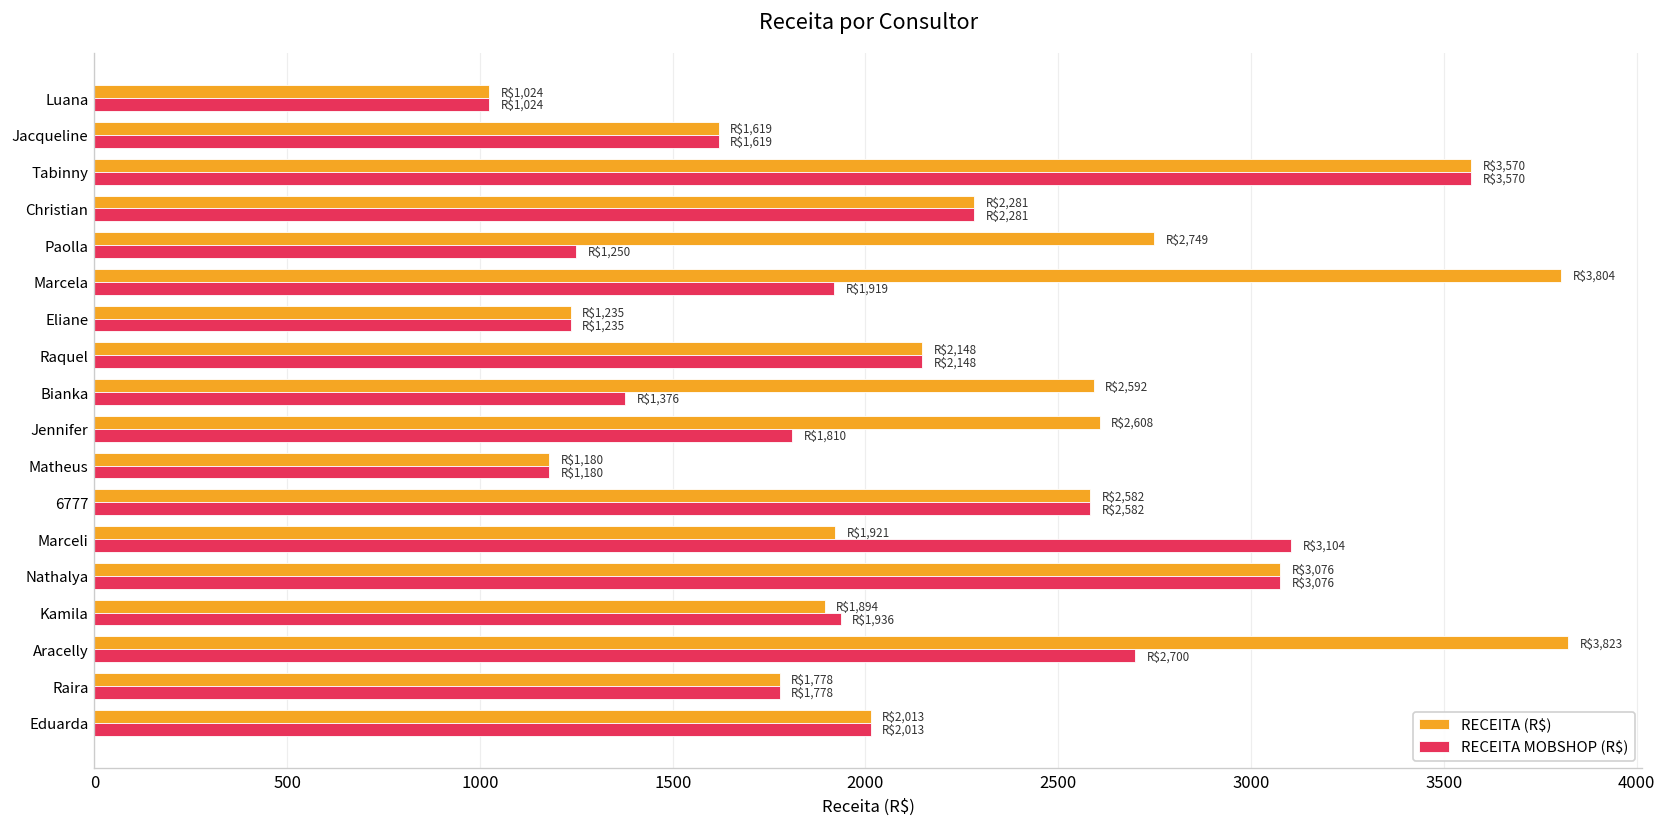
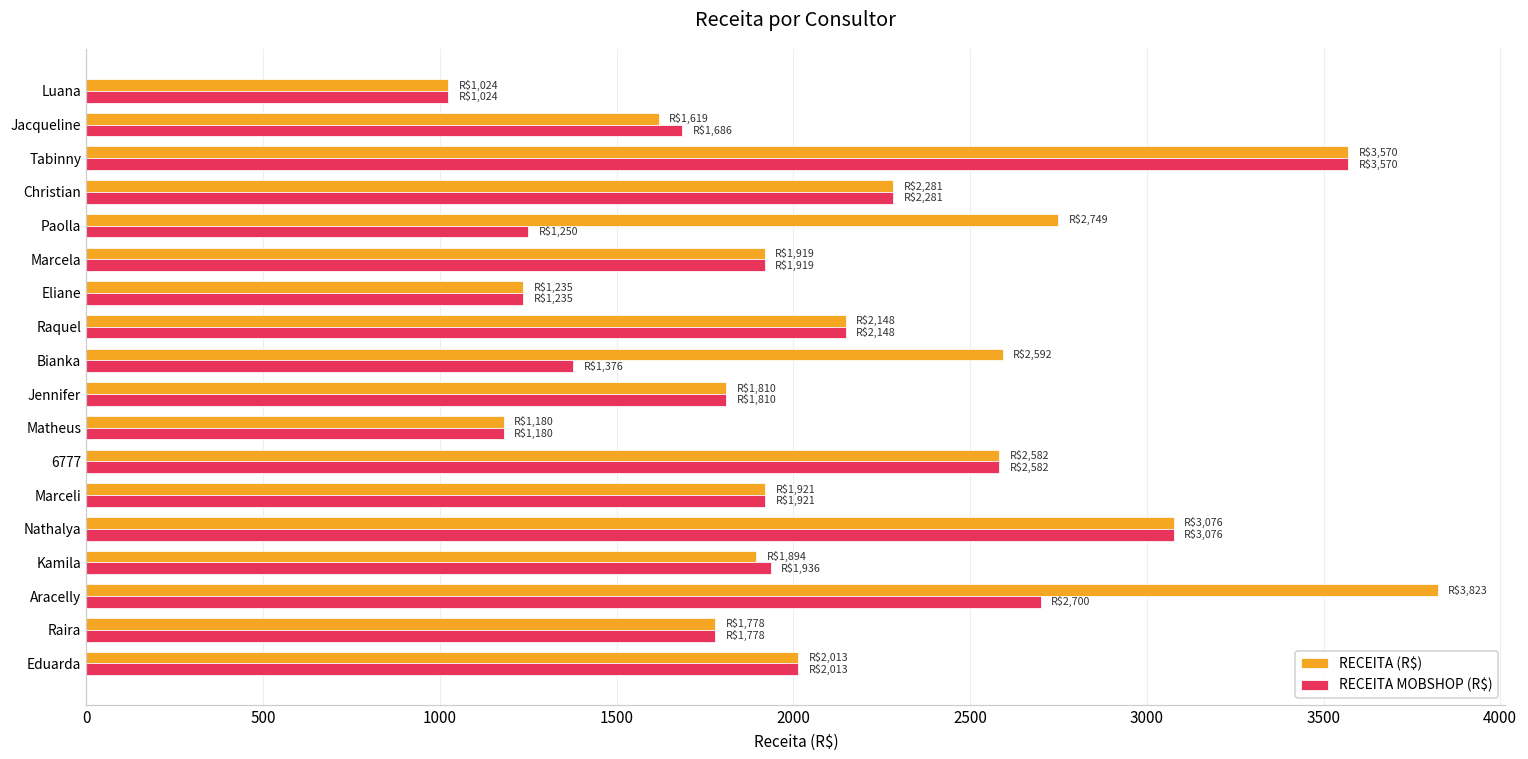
RECEITA MOBSHOP (R$), Jacqueline: $1,619 -> $1,686
RECEITA (R$), Marcela: $3,804 -> $1,919
RECEITA (R$), Jennifer: $2,608 -> $1,810
RECEITA MOBSHOP (R$), Marceli: $3,104 -> $1,921
